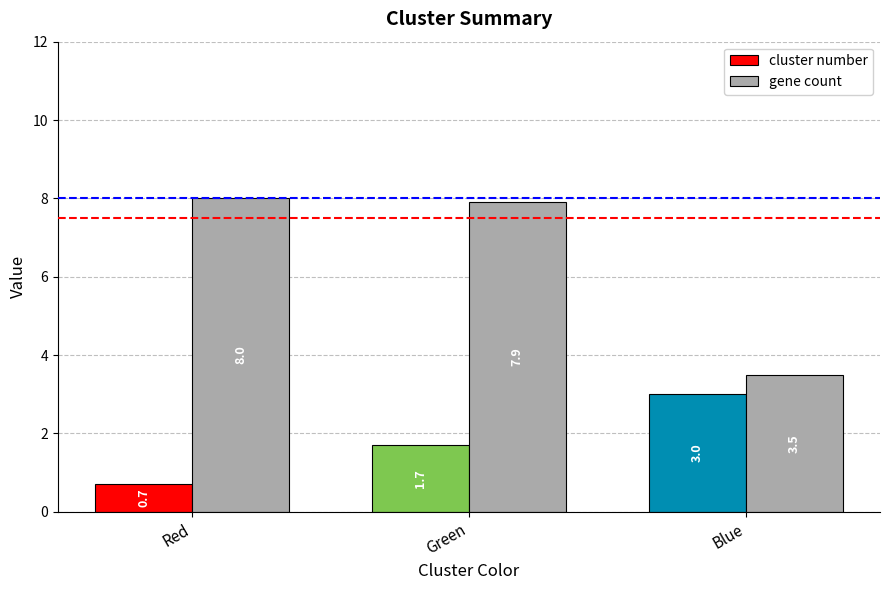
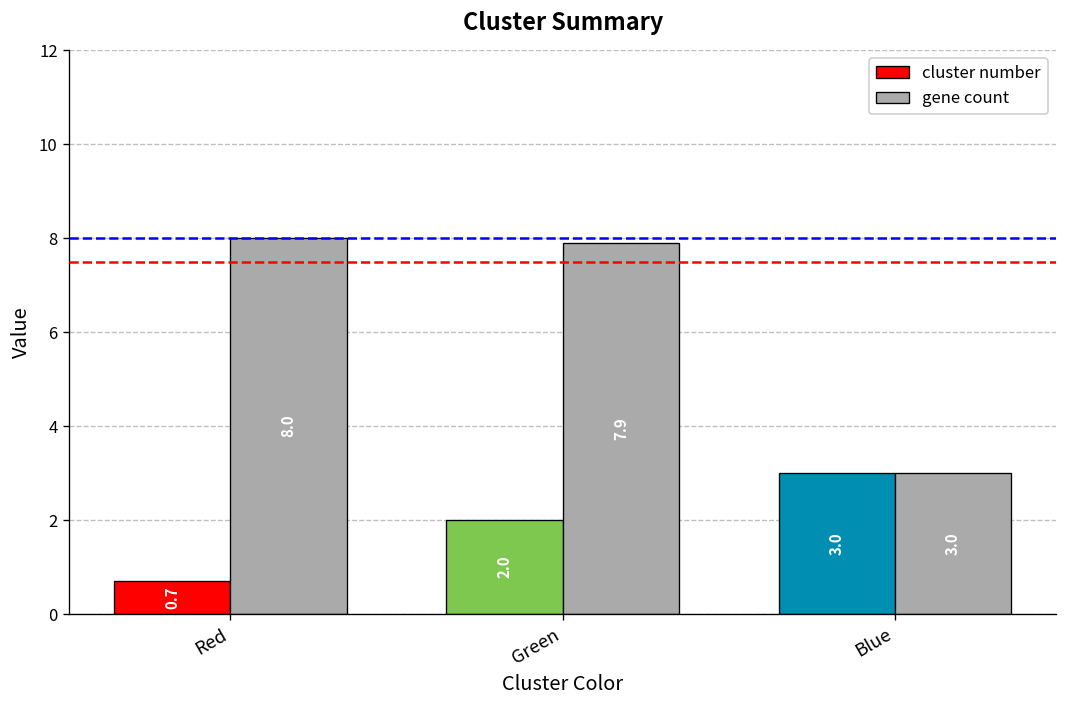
cluster number, Green: 1.7 -> 2.0
gene count, Blue: 3.5 -> 3.0
